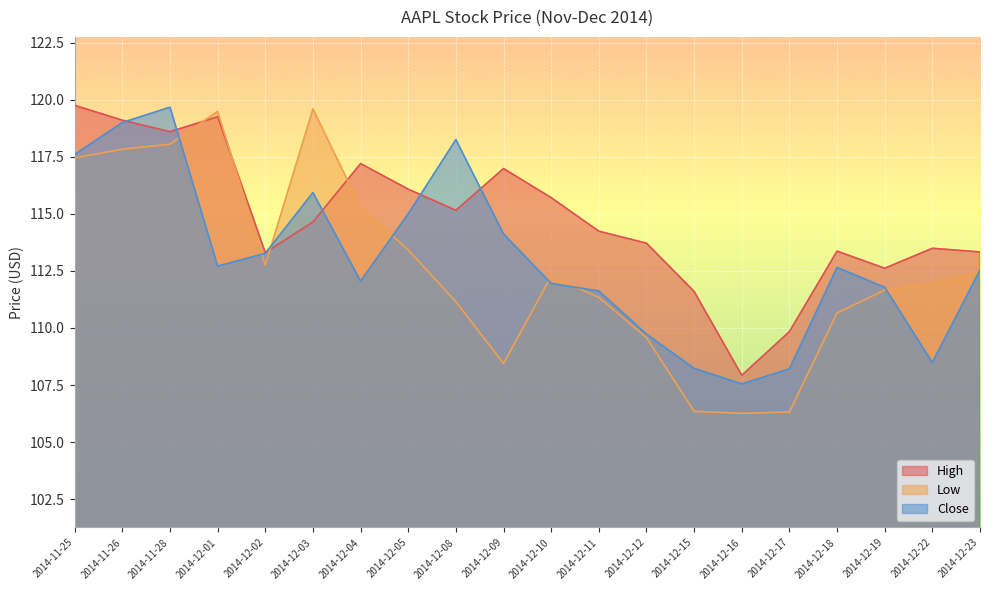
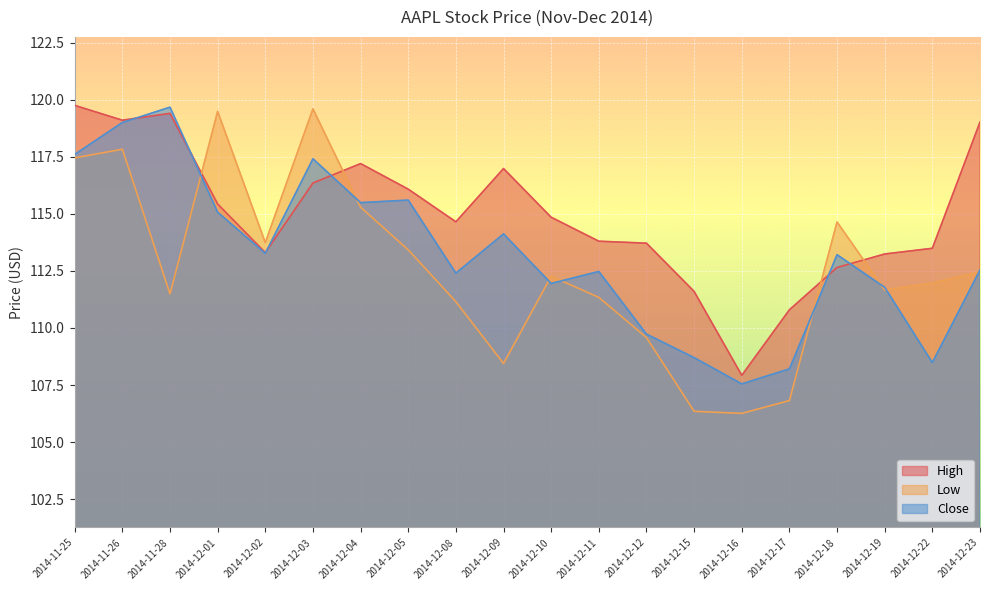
High, 2014-11-28: 118.6 -> 119.4
Low, 2014-11-28: 118.1 -> 111.5
High, 2014-12-01: 119.3 -> 115.4
Close, 2014-12-01: 112.7 -> 115.1
Low, 2014-12-02: 112.8 -> 113.7
High, 2014-12-03: 114.6 -> 116.3
Close, 2014-12-03: 115.9 -> 117.4
Close, 2014-12-04: 112.0 -> 115.5
Close, 2014-12-05: 115.0 -> 115.6
High, 2014-12-08: 115.2 -> 114.7
Close, 2014-12-08: 118.2 -> 112.4
High, 2014-12-10: 115.7 -> 114.8
High, 2014-12-11: 114.2 -> 113.8
Close, 2014-12-11: 111.6 -> 112.5
Close, 2014-12-15: 108.2 -> 108.7
High, 2014-12-17: 109.8 -> 110.8
Low, 2014-12-17: 106.3 -> 106.8
High, 2014-12-18: 113.4 -> 112.7
Low, 2014-12-18: 110.7 -> 114.6
Close, 2014-12-18: 112.7 -> 113.2
High, 2014-12-19: 112.6 -> 113.2
High, 2014-12-23: 113.3 -> 119.0
